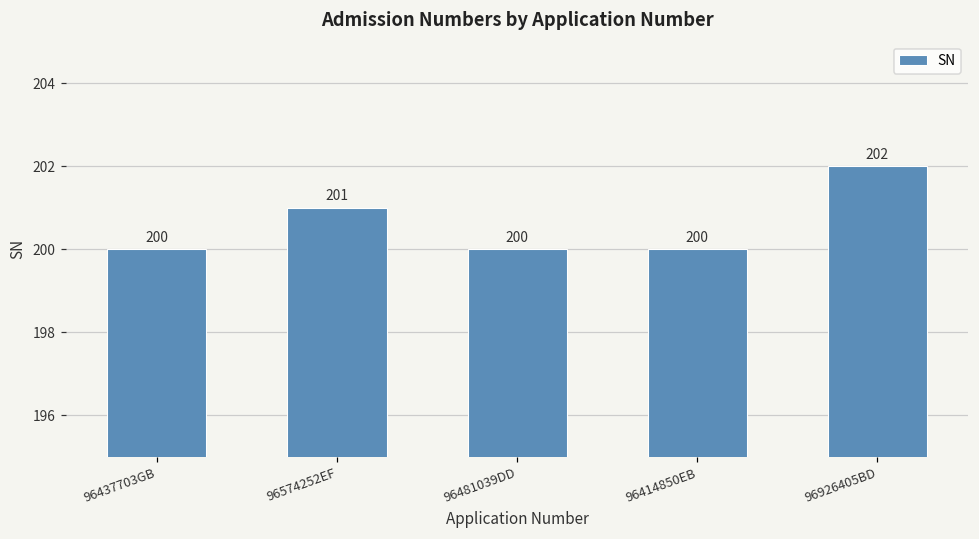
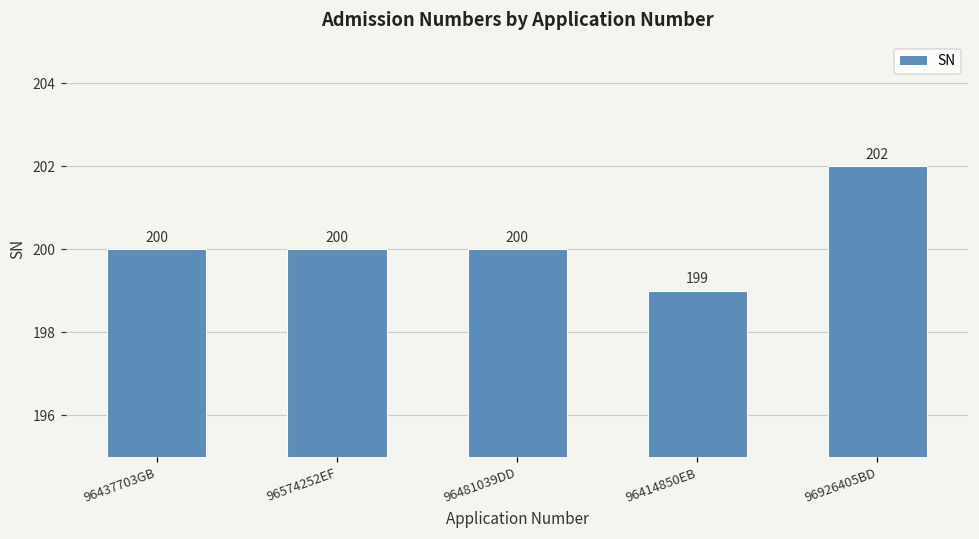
96574252EF: 201 -> 200
96414850EB: 200 -> 199
